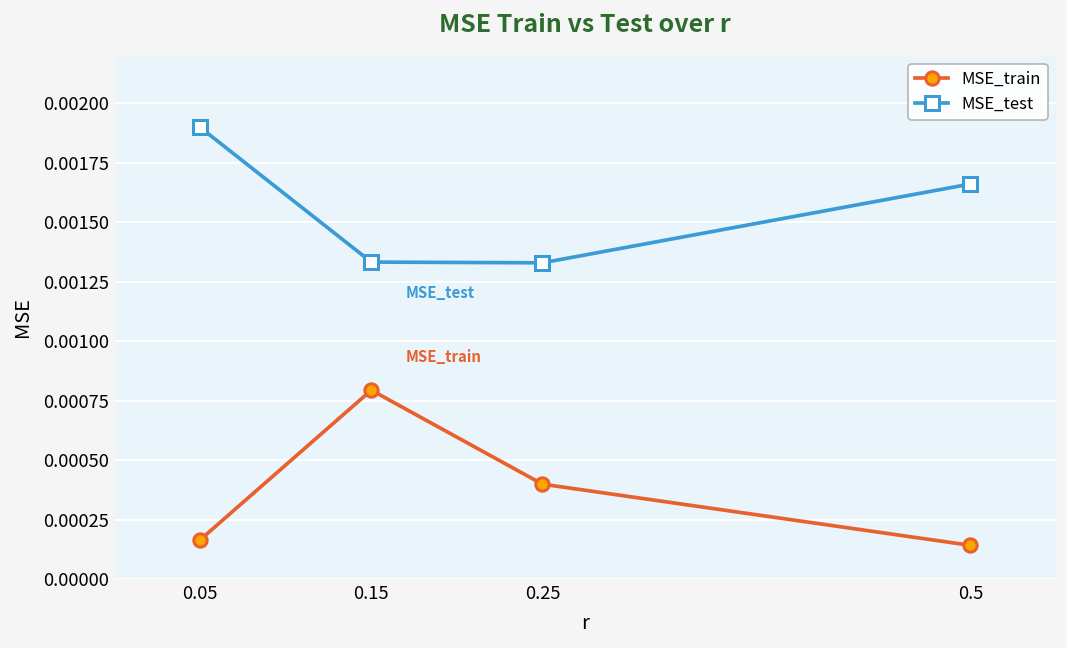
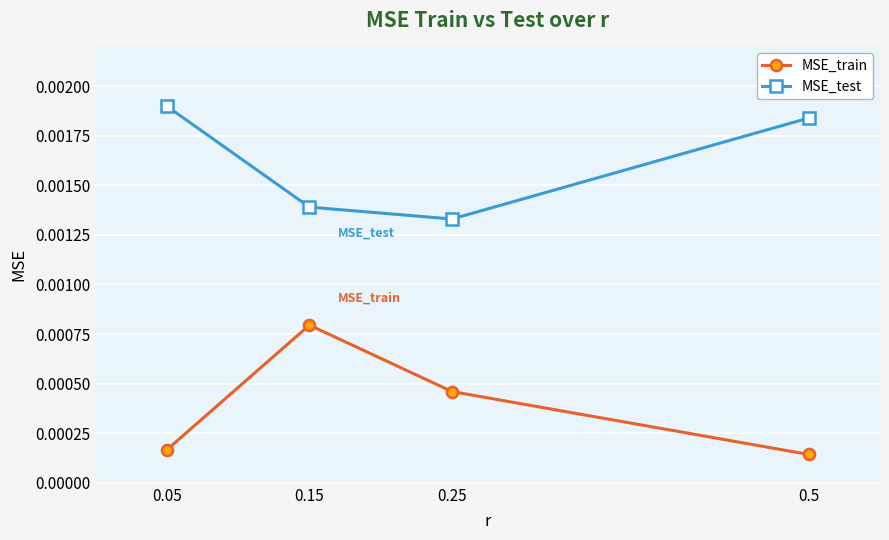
MSE_test, 0.15: 0.00133 -> 0.00139
MSE_train, 0.25: 0.00040 -> 0.00046
MSE_test, 0.5: 0.00166 -> 0.00184
